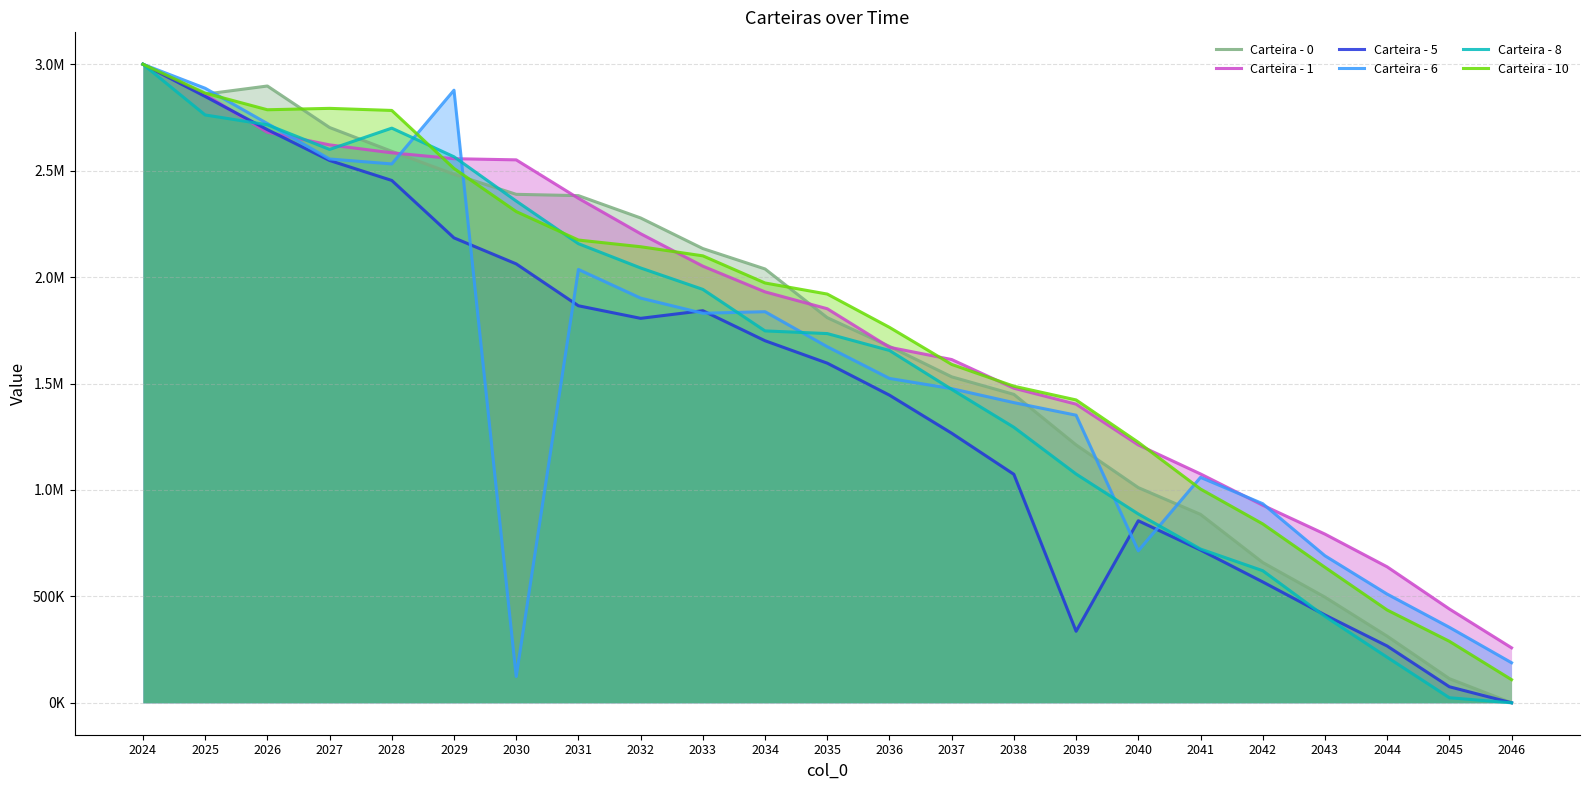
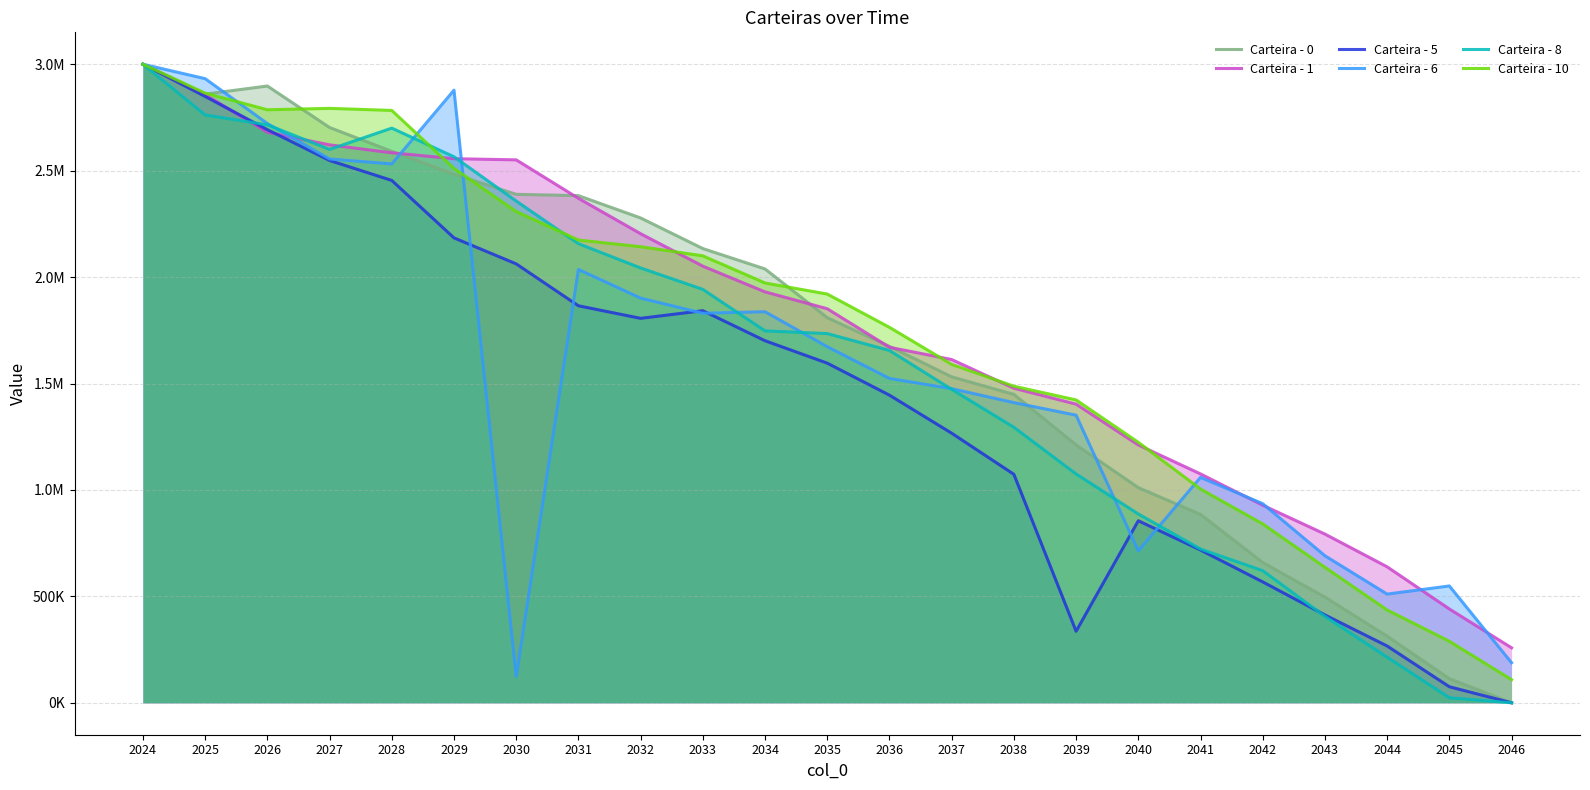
Carteira - 6, 2025: 2890000 -> 2930000
Carteira - 6, 2045: 350000 -> 550000
